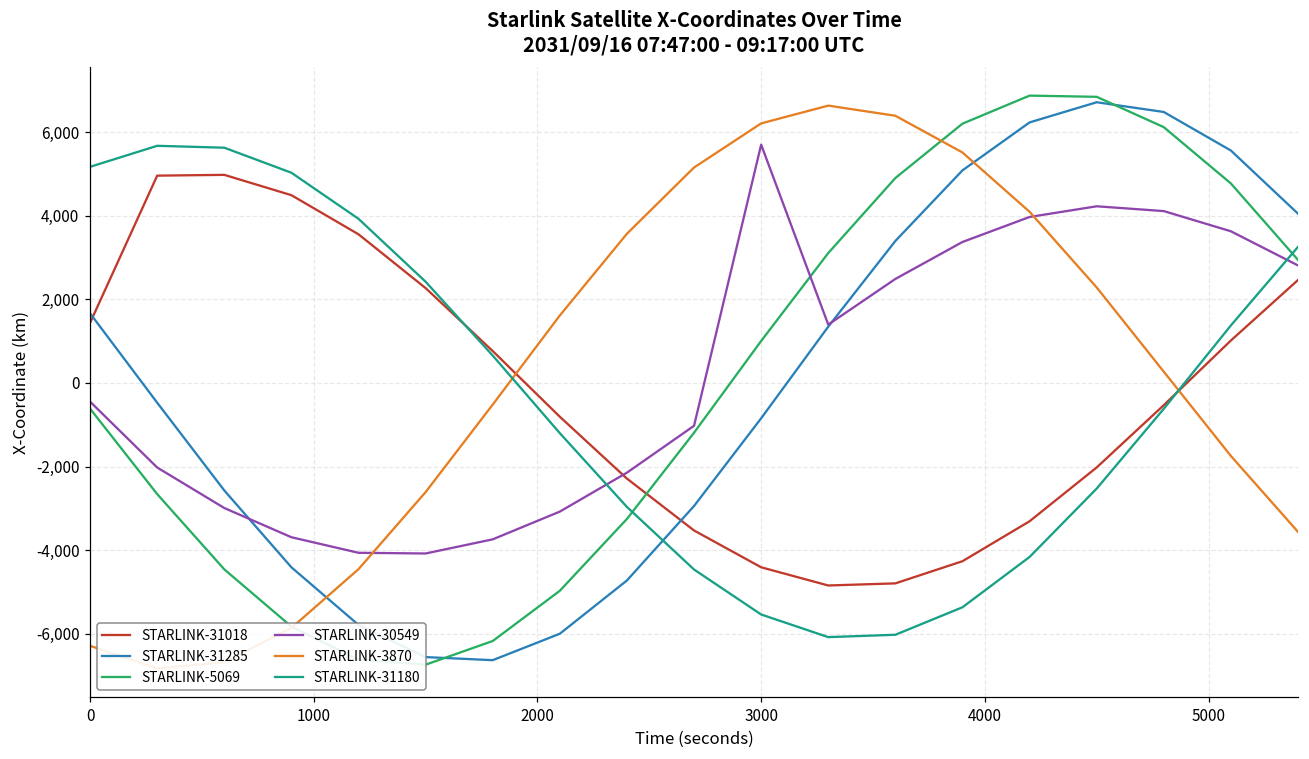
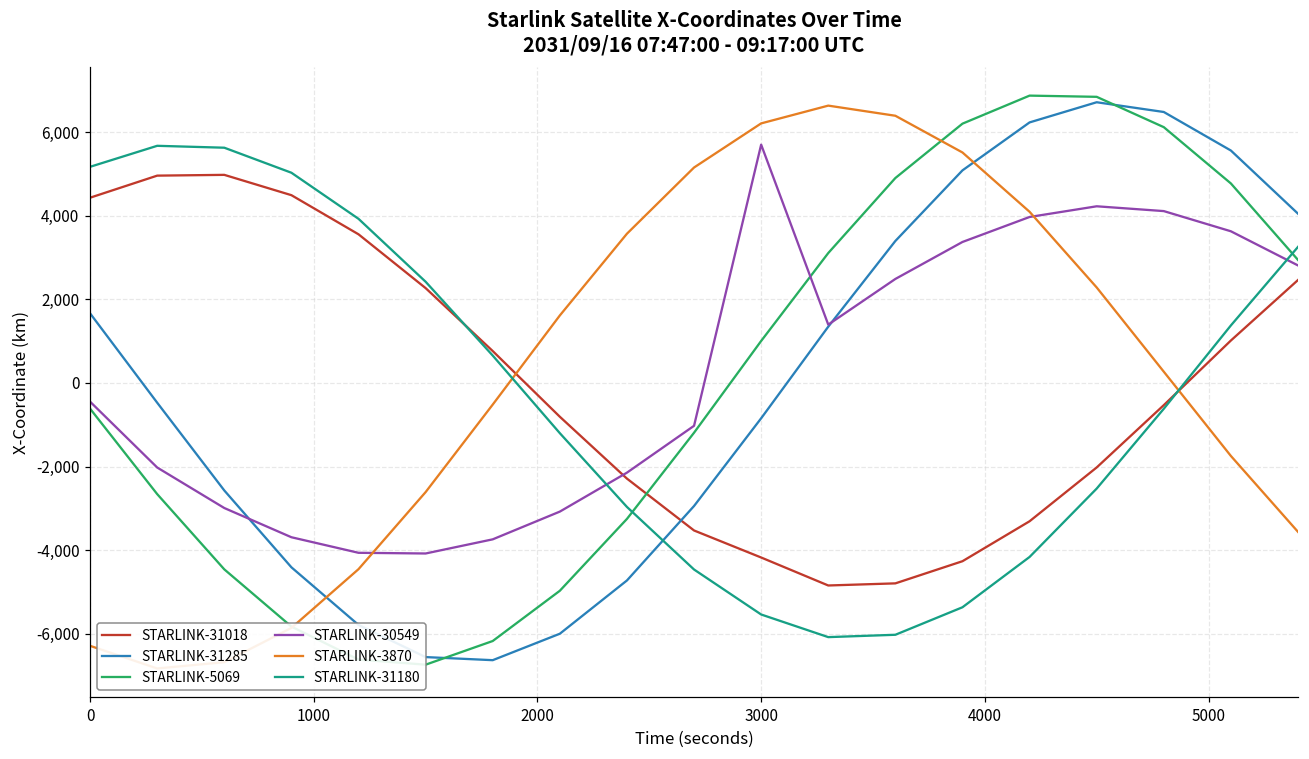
STARLINK-31018, 0: 1,400 -> 4,400
STARLINK-31018, 3000: -4,400 -> -4,200
